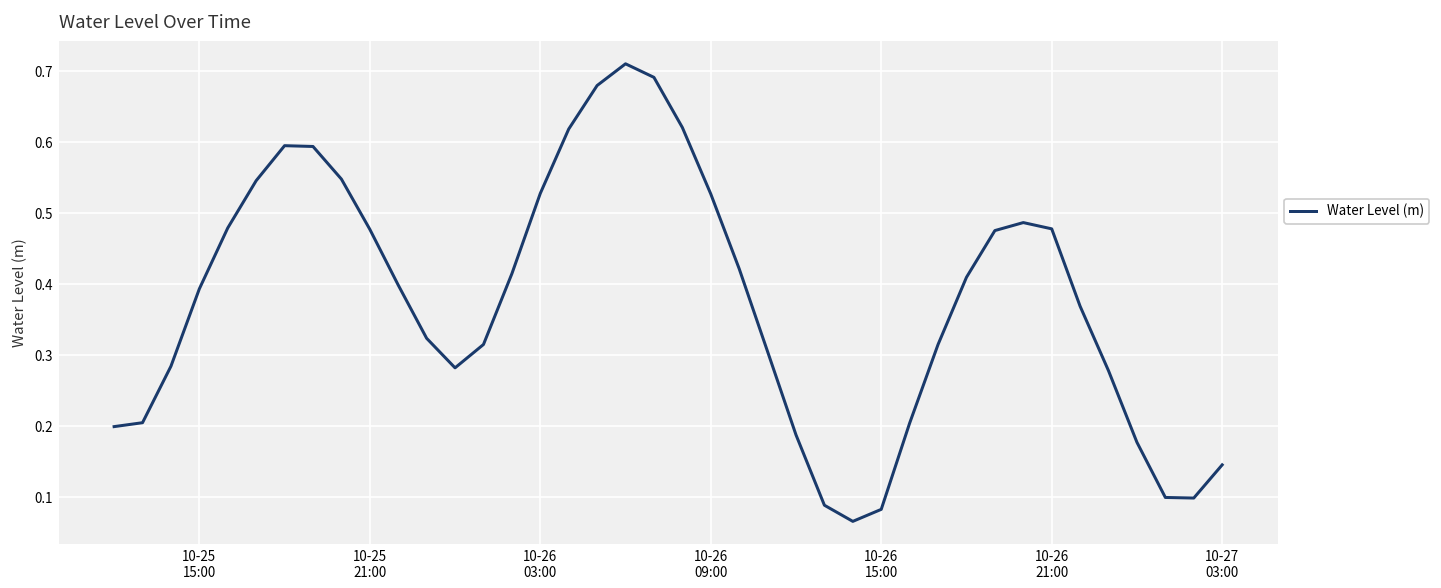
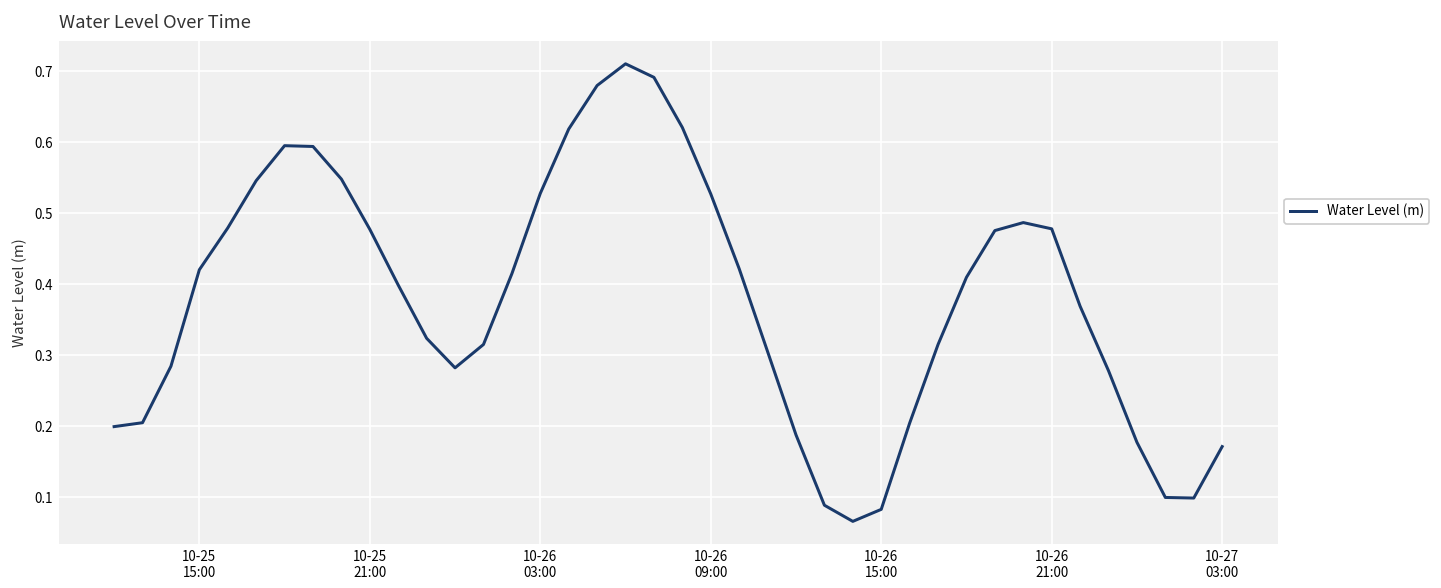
10-25 15:00: 0.39 -> 0.42
10-27 03:00: 0.15 -> 0.17
